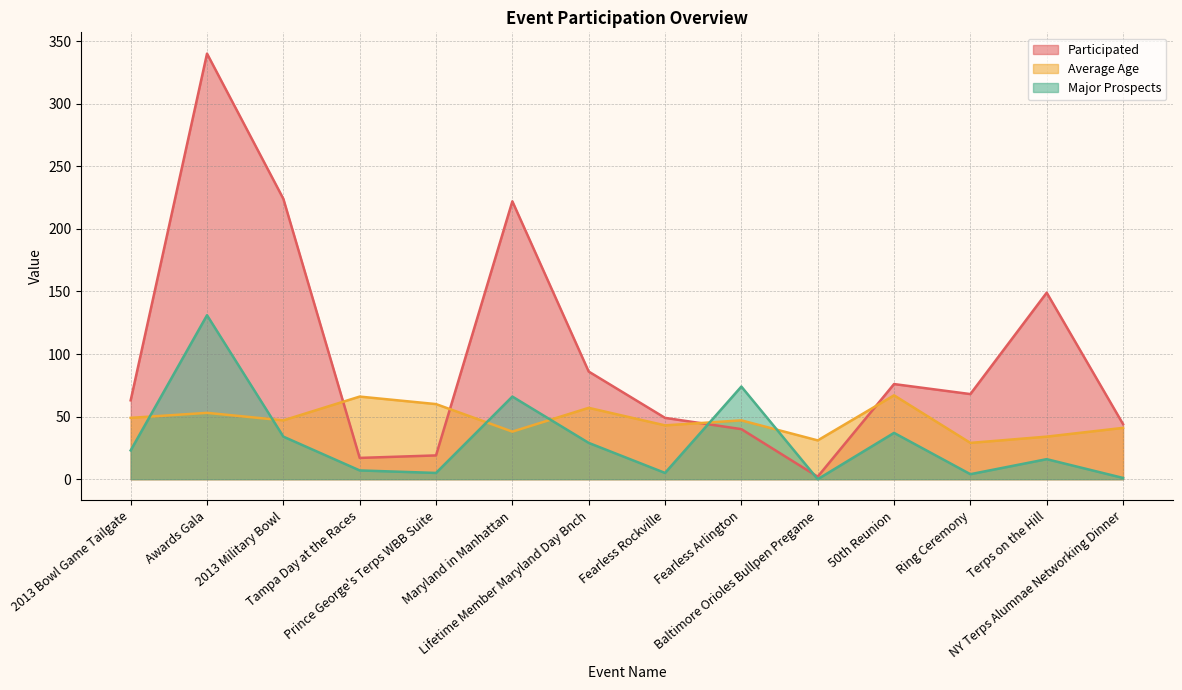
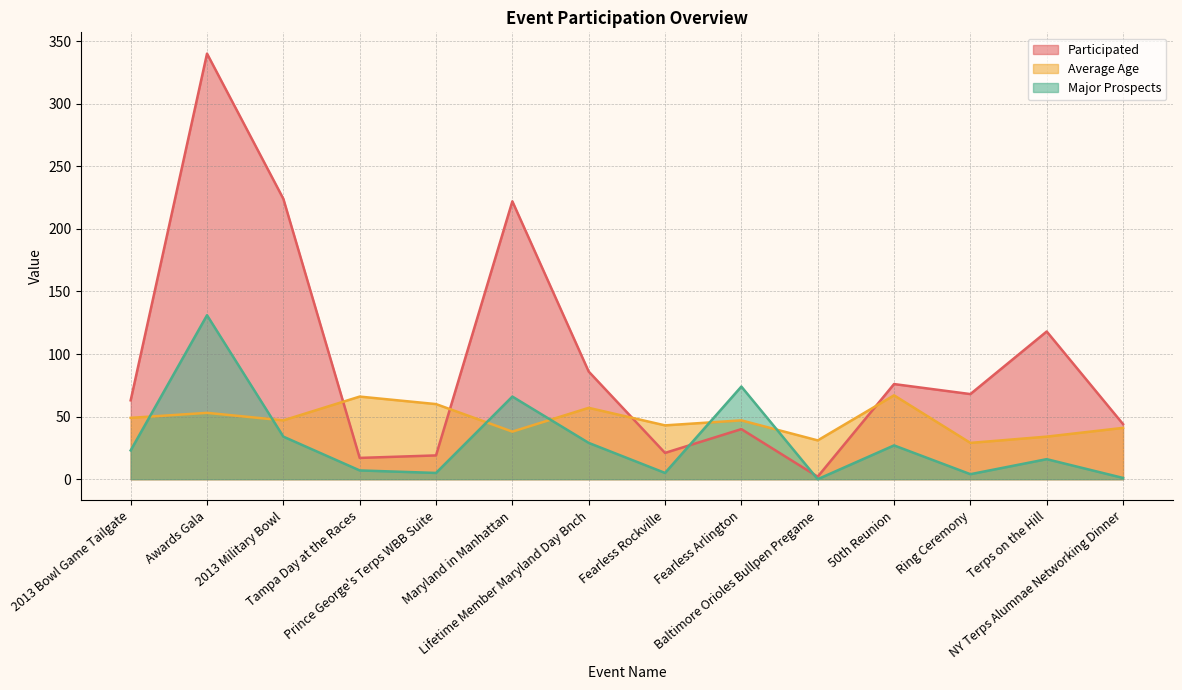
Participated, Fearless Rockville: 49 -> 21
Major Prospects, 50th Reunion: 37 -> 27
Participated, Terps on the Hill: 149 -> 118
